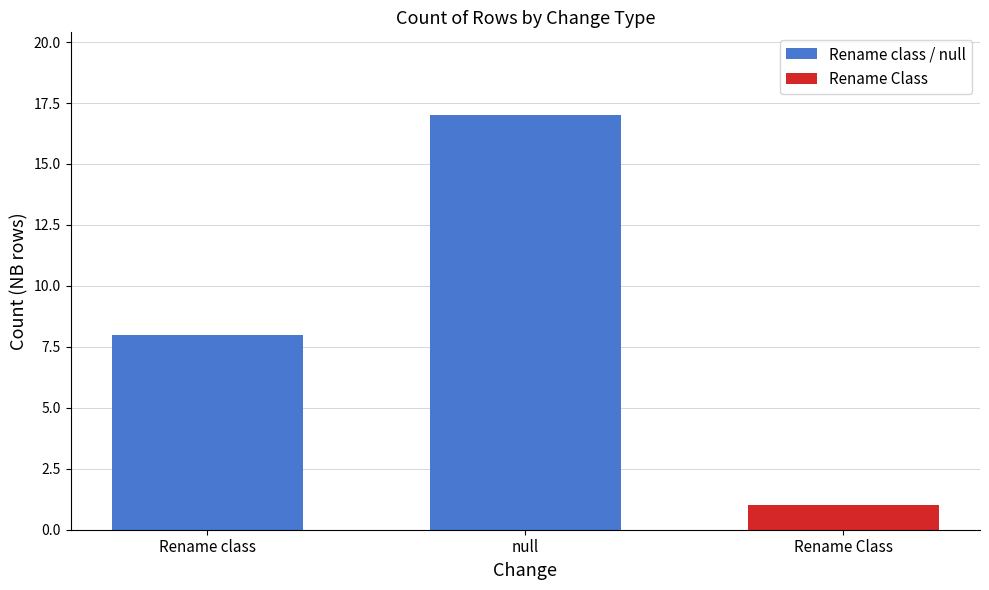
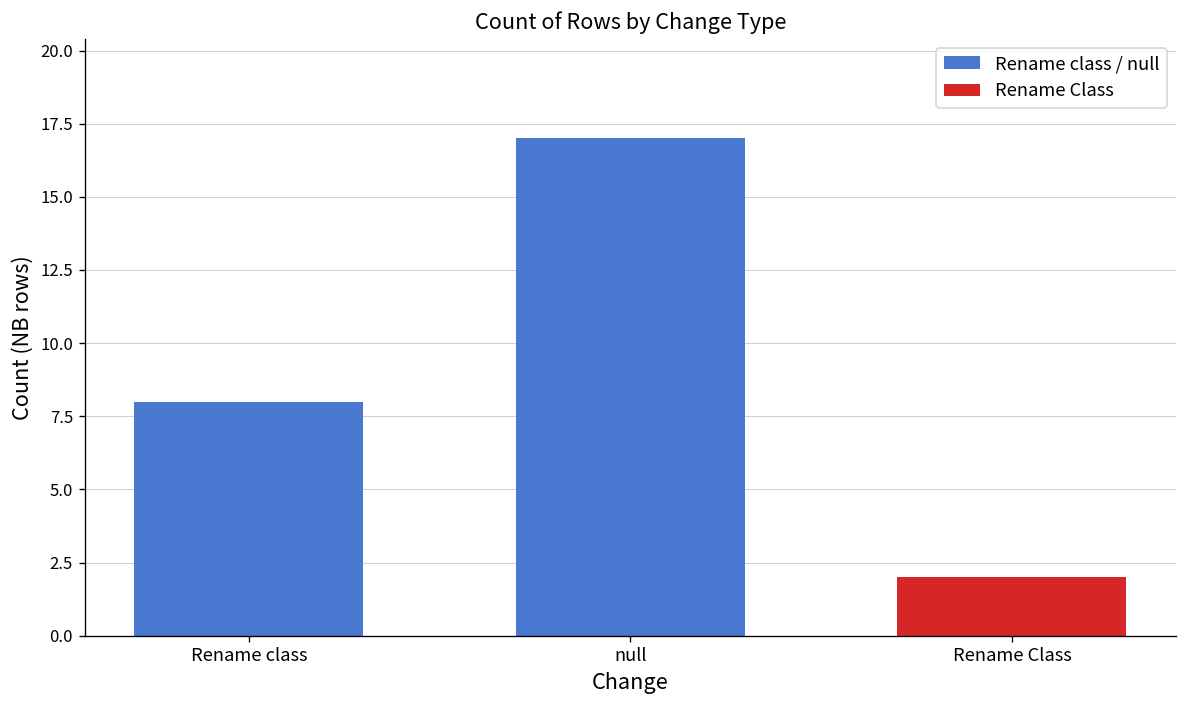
Rename Class, Rename Class: 1 -> 2
